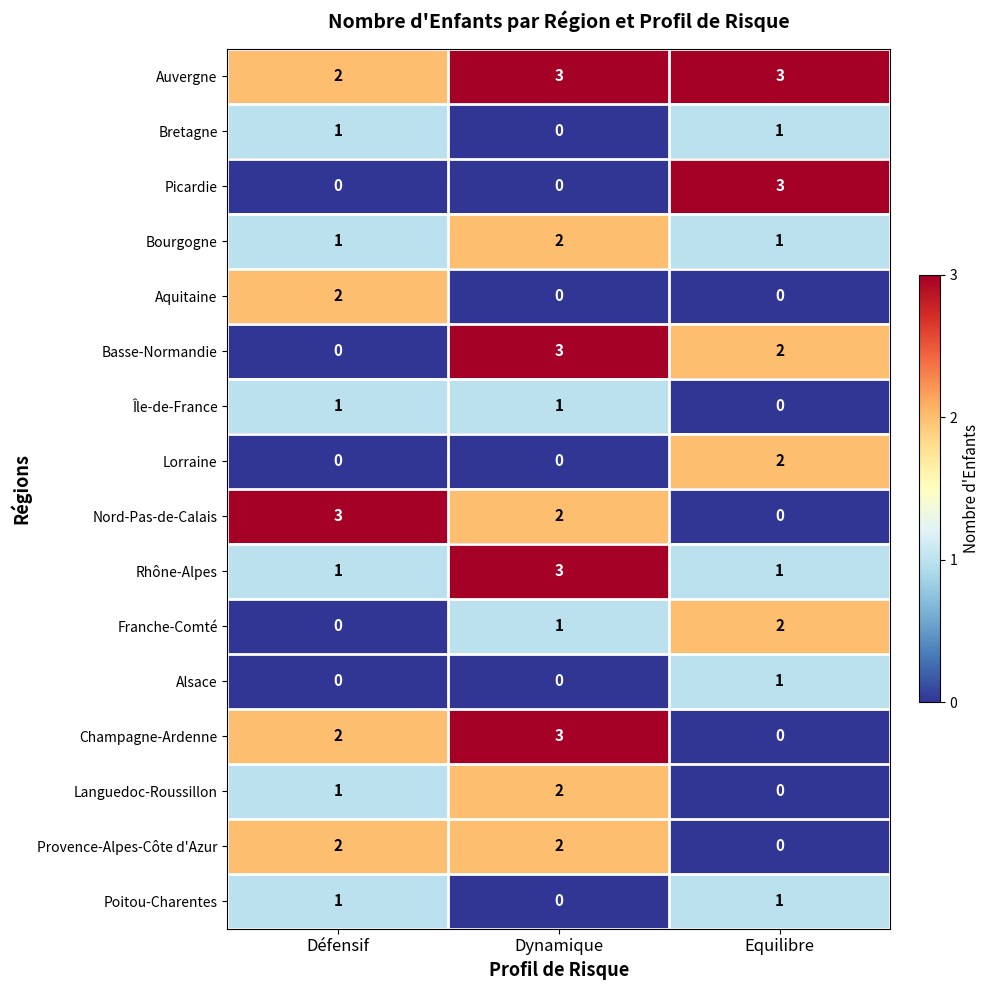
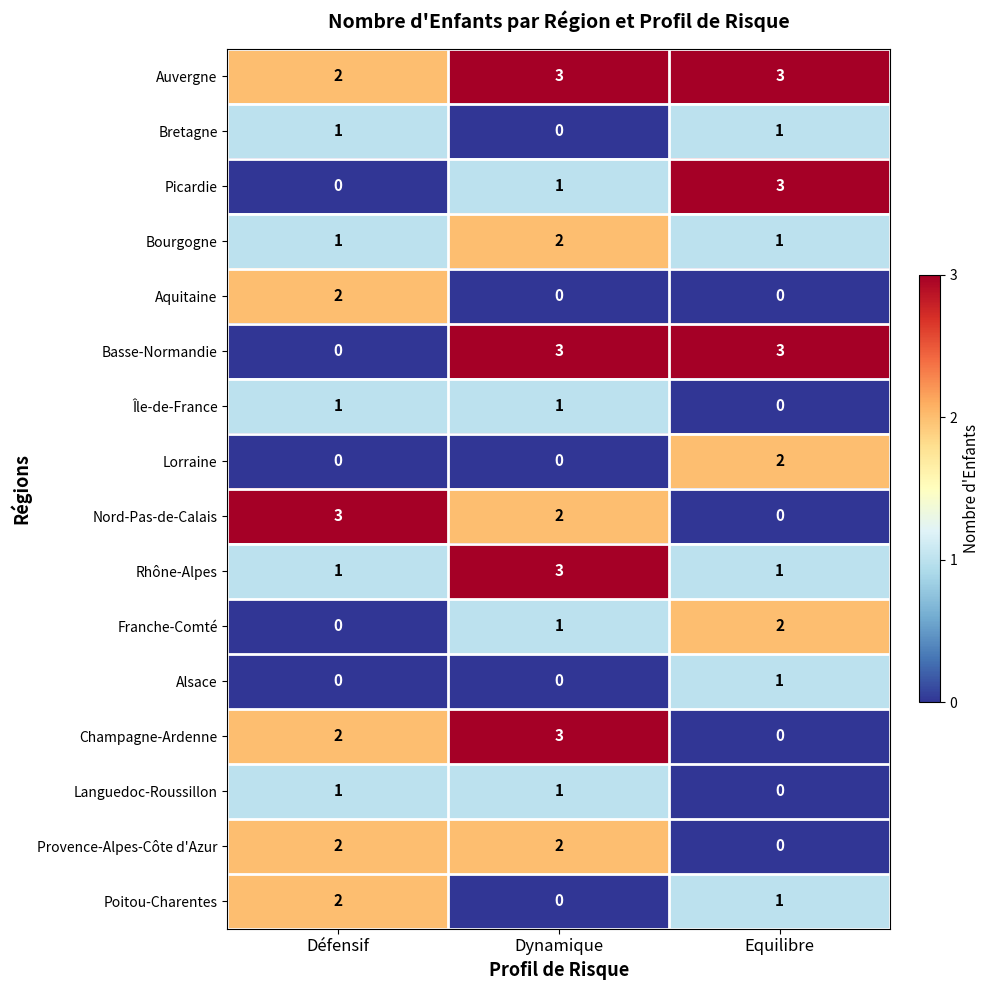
Picardie, Dynamique: 0 -> 1
Basse-Normandie, Equilibre: 2 -> 3
Languedoc-Roussillon, Dynamique: 2 -> 1
Poitou-Charentes, Défensif: 1 -> 2
